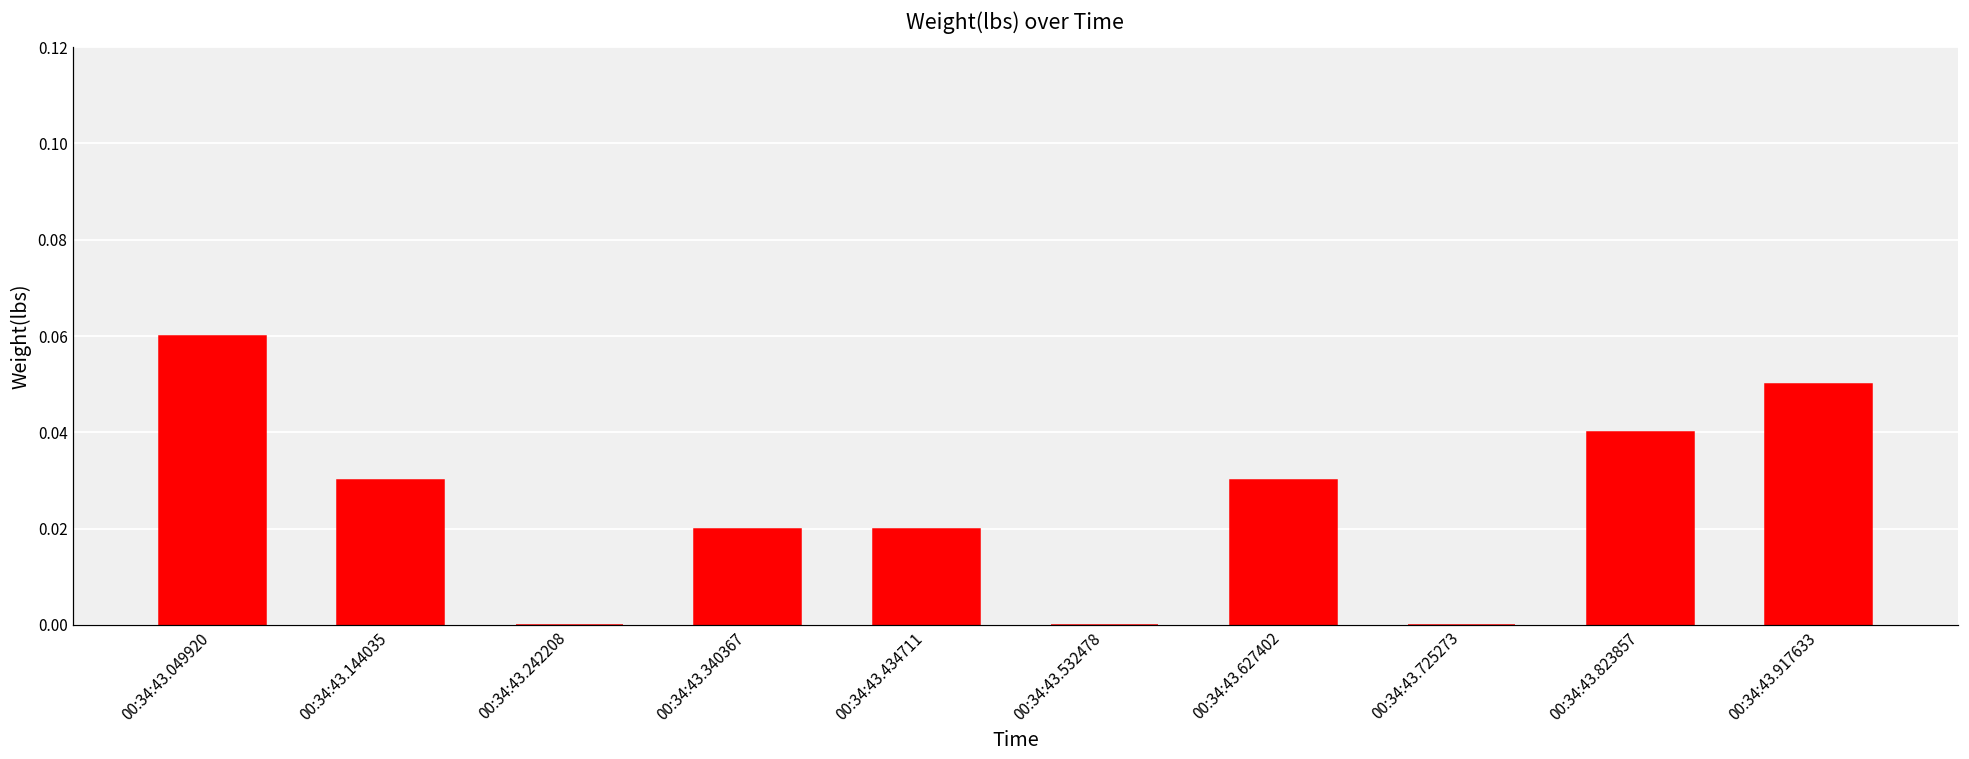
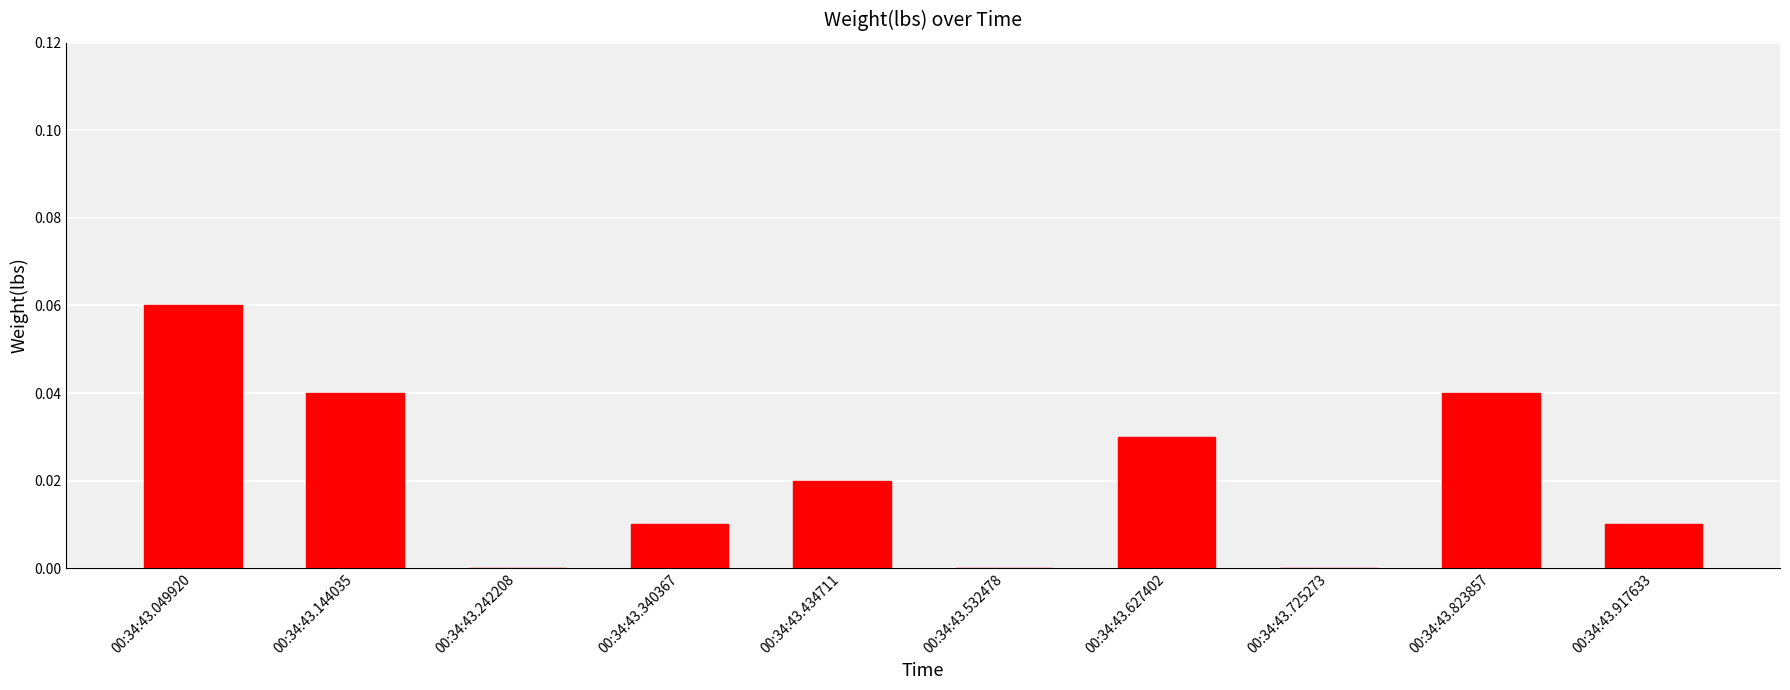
00:34:43.144035: 0.03 -> 0.04
00:34:43.340367: 0.02 -> 0.01
00:34:43.917633: 0.05 -> 0.01
